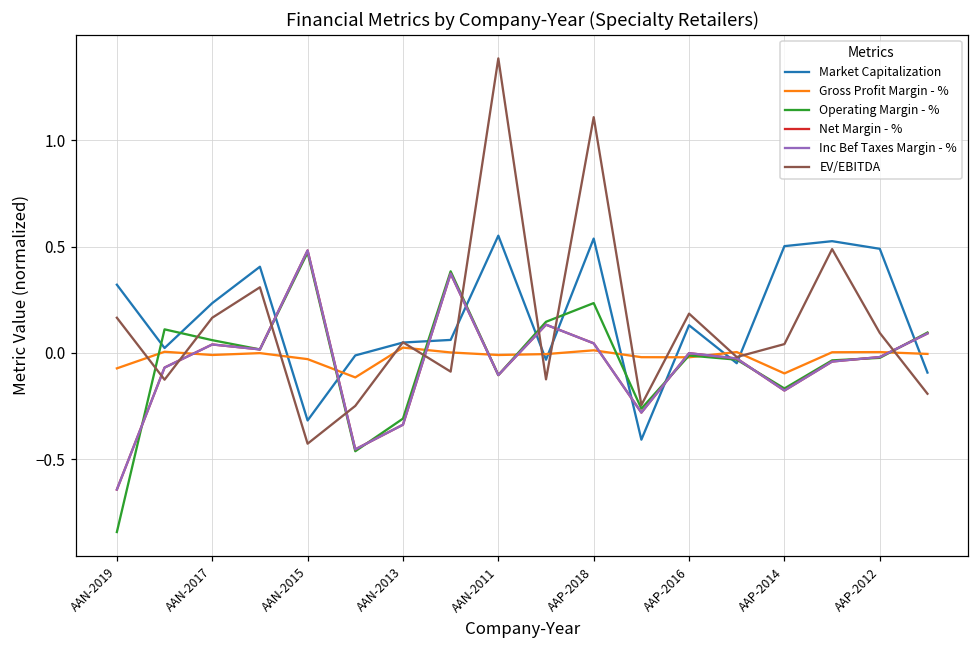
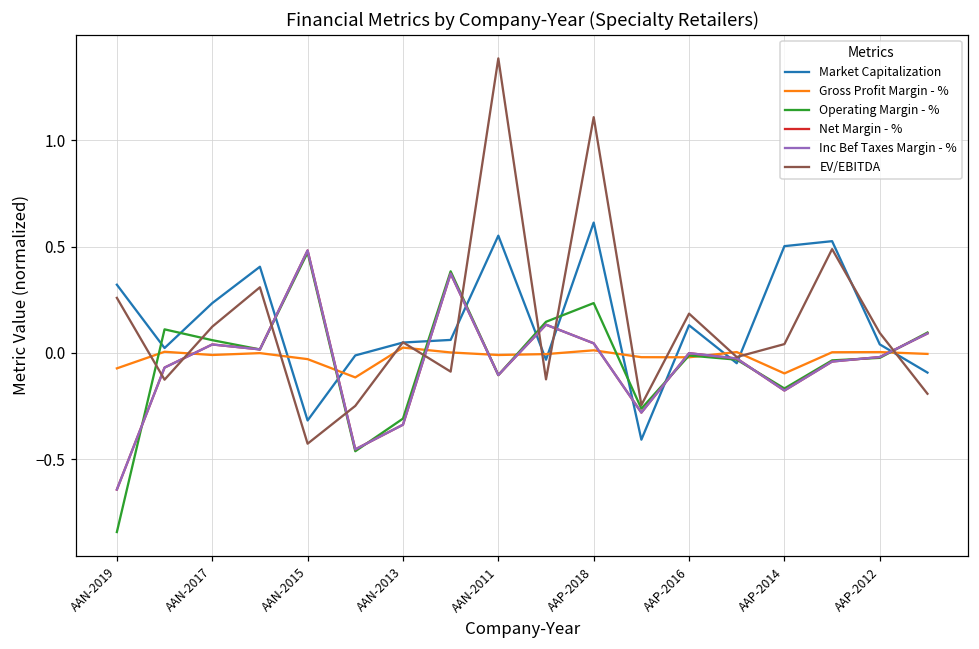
EV/EBITDA, AAN-2019: 0.17 -> 0.26
EV/EBITDA, AAN-2017: 0.17 -> 0.12
Market Capitalization, AAP-2018: 0.54 -> 0.61
Market Capitalization, AAP-2012: 0.49 -> 0.04
